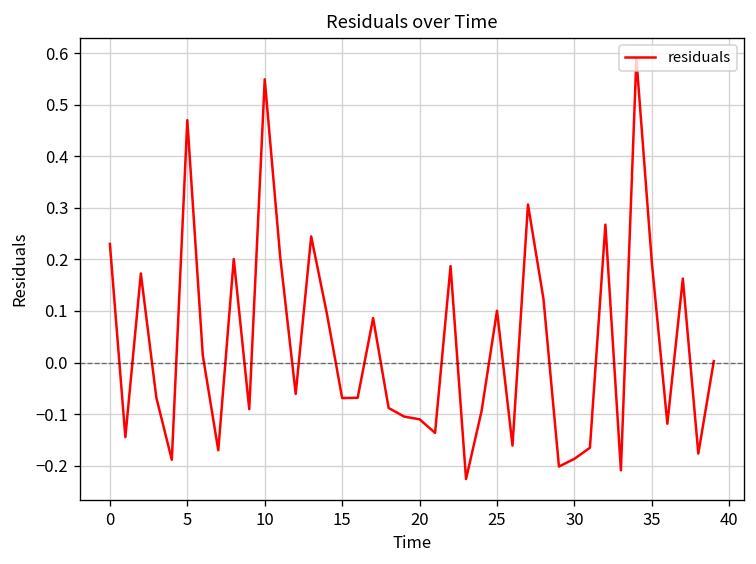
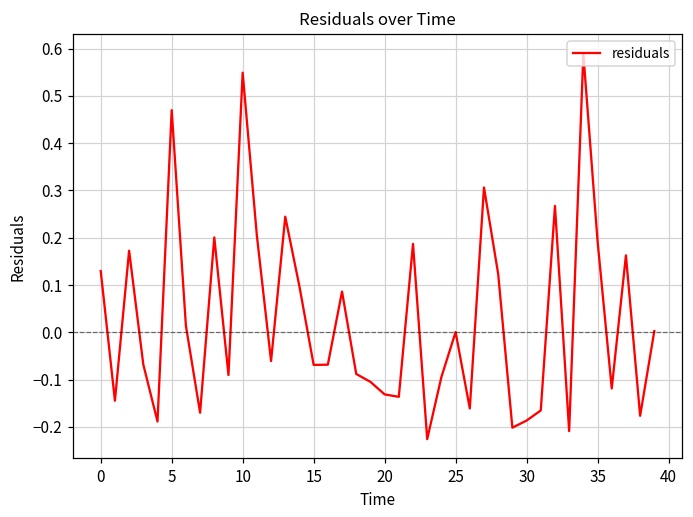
0: 0.23 -> 0.13
20: -0.11 -> -0.13
25: 0.10 -> 0.00
